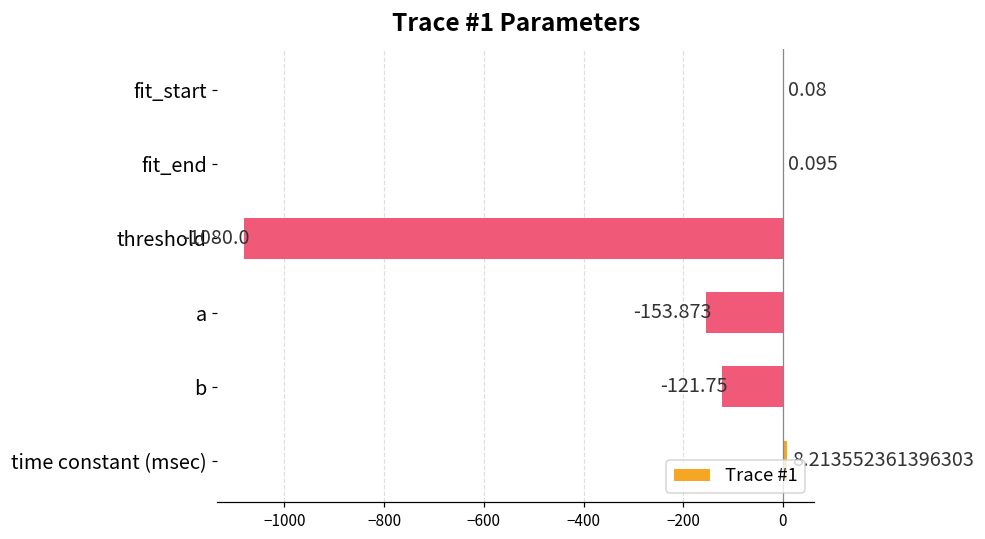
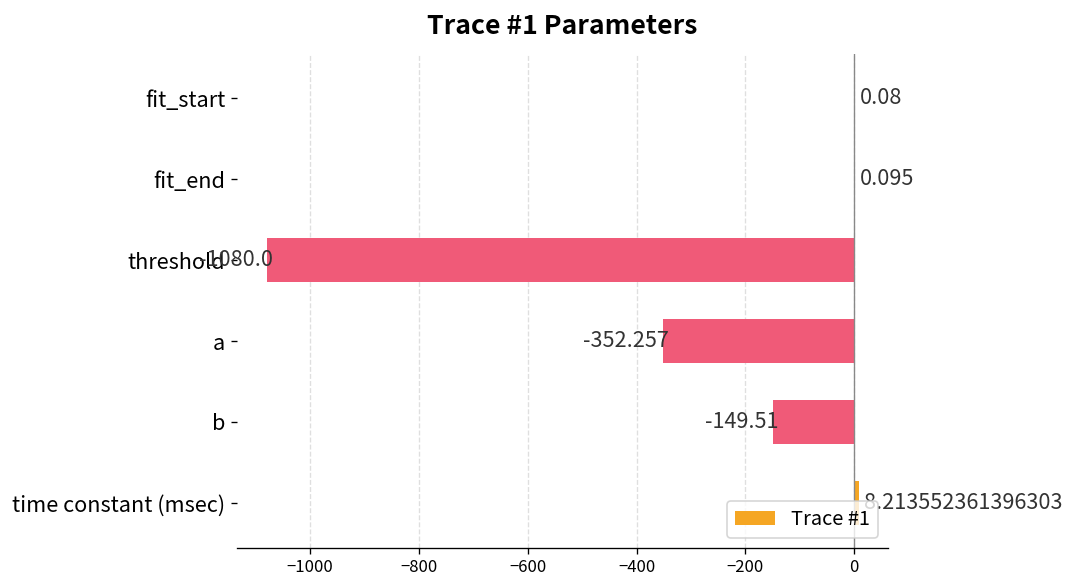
a: -153.873 -> -352.257
b: -121.75 -> -149.51
